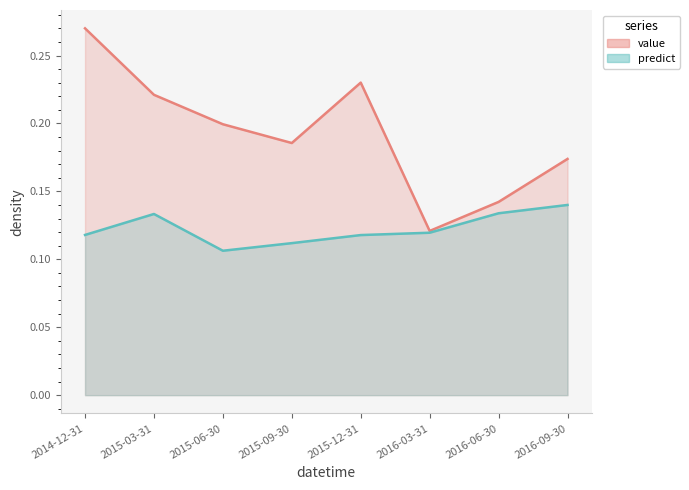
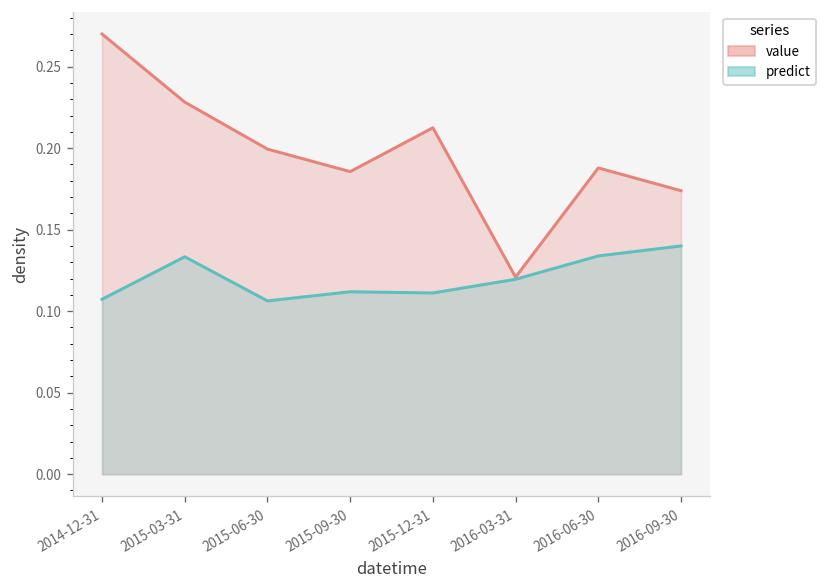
predict, 2014-12-31: 0.118 -> 0.107
value, 2015-03-31: 0.221 -> 0.228
value, 2015-12-31: 0.230 -> 0.212
predict, 2015-12-31: 0.118 -> 0.111
value, 2016-06-30: 0.142 -> 0.188
